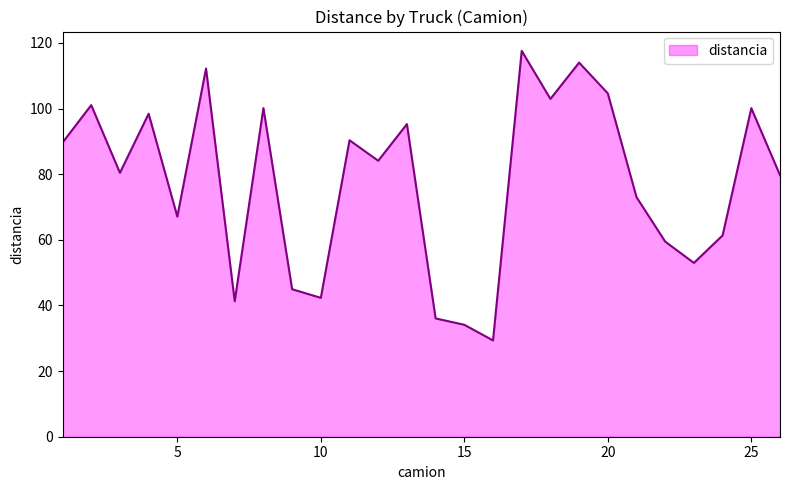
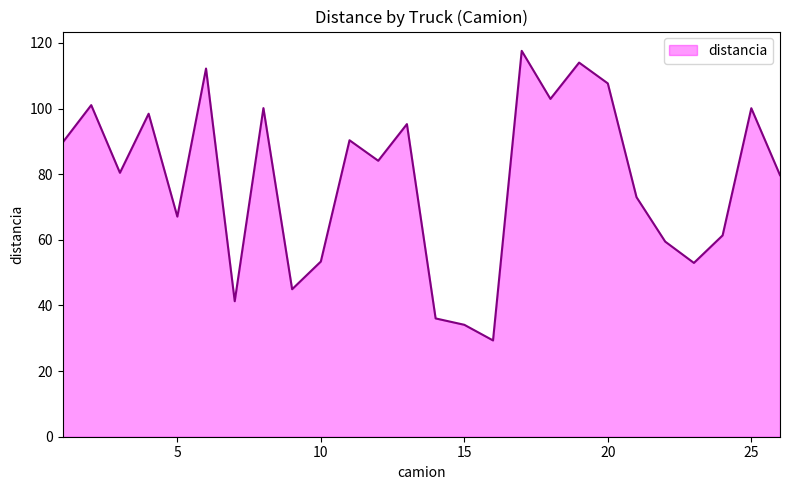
10: 42 -> 53
20: 105 -> 108
